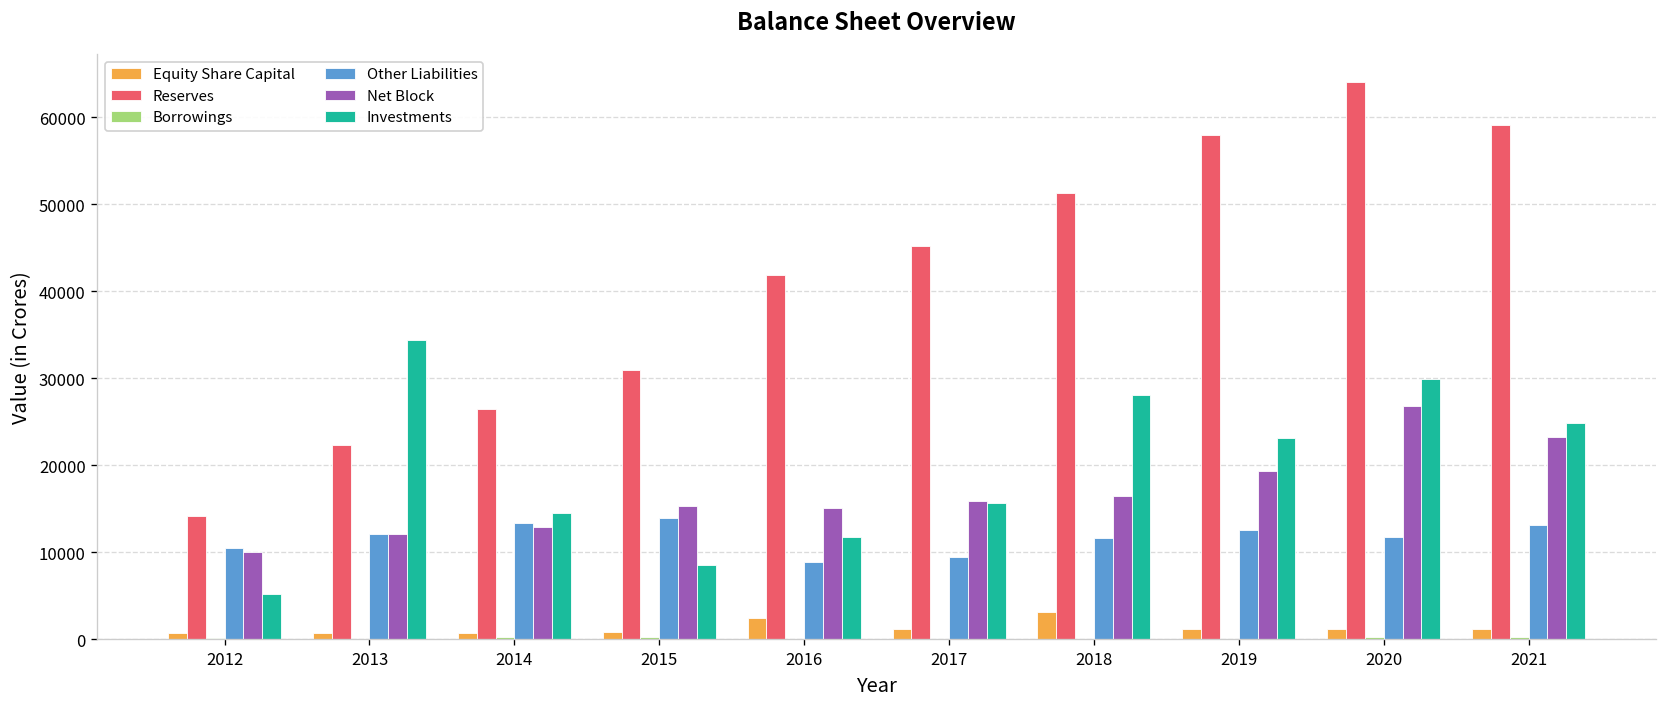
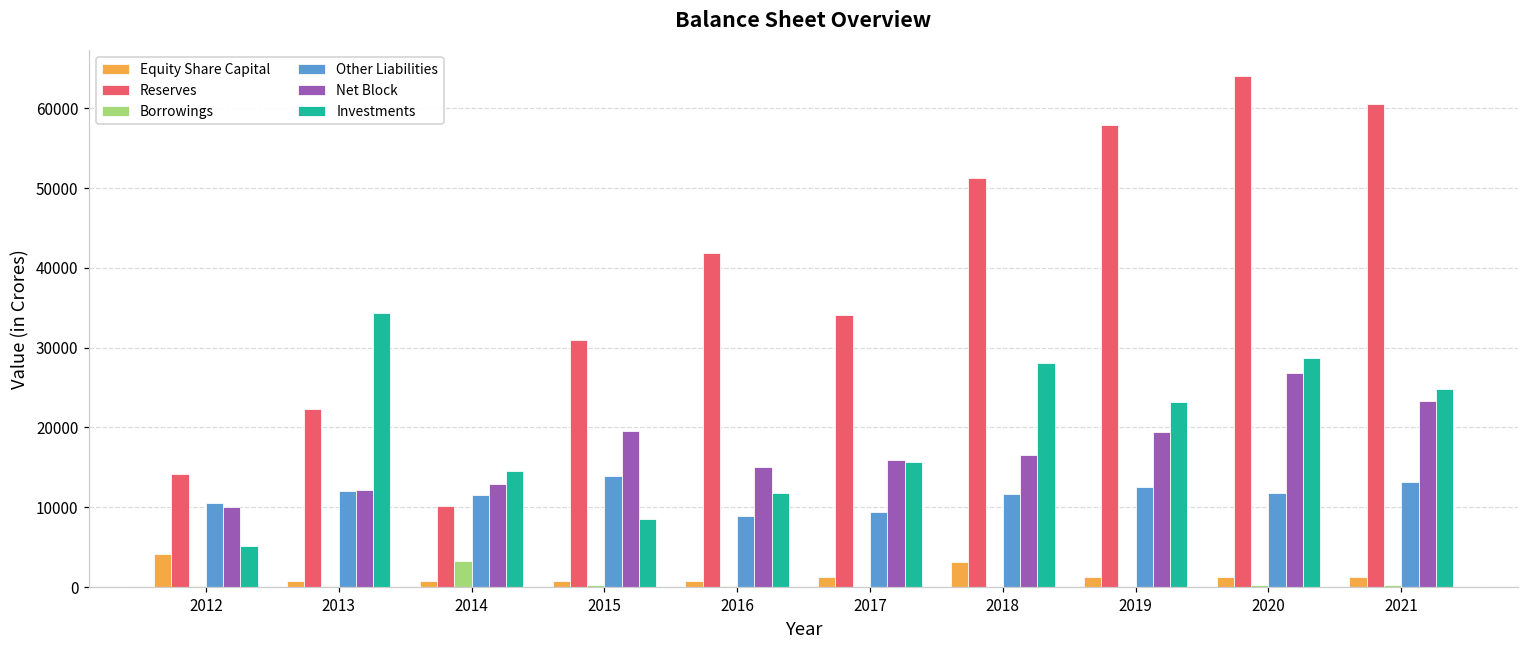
Equity Share Capital, 2012: 1000 -> 4000
Reserves, 2014: 26000 -> 10000
Borrowings, 2014: 0 -> 3000
Other Liabilities, 2014: 13000 -> 12000
Net Block, 2015: 15000 -> 20000
Equity Share Capital, 2016: 3000 -> 1000
Reserves, 2017: 45000 -> 34000
Investments, 2020: 30000 -> 29000
Reserves, 2021: 59000 -> 61000
